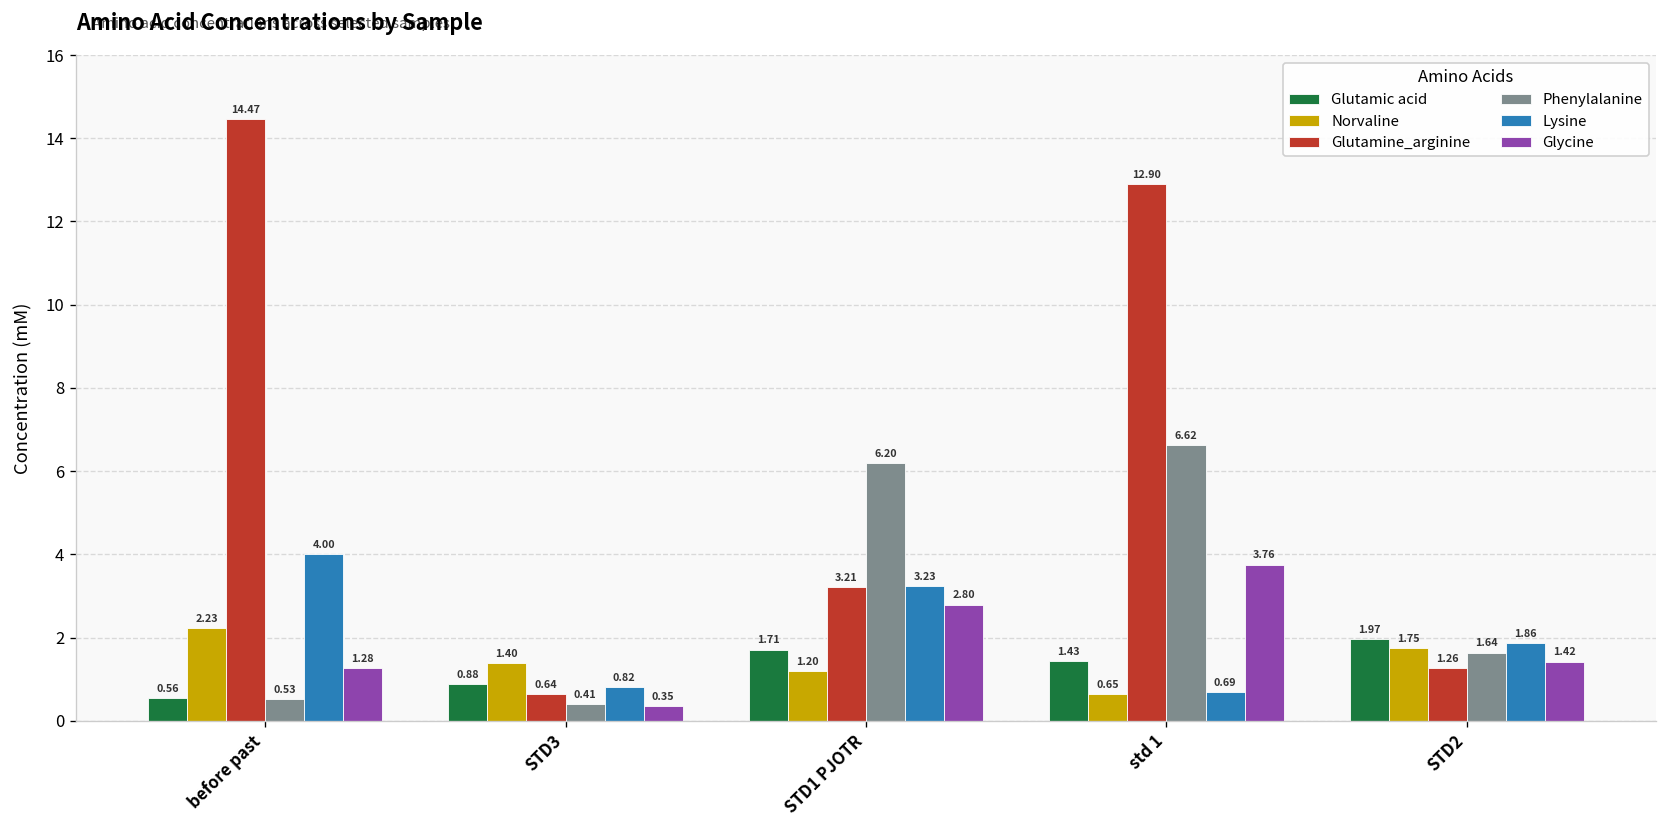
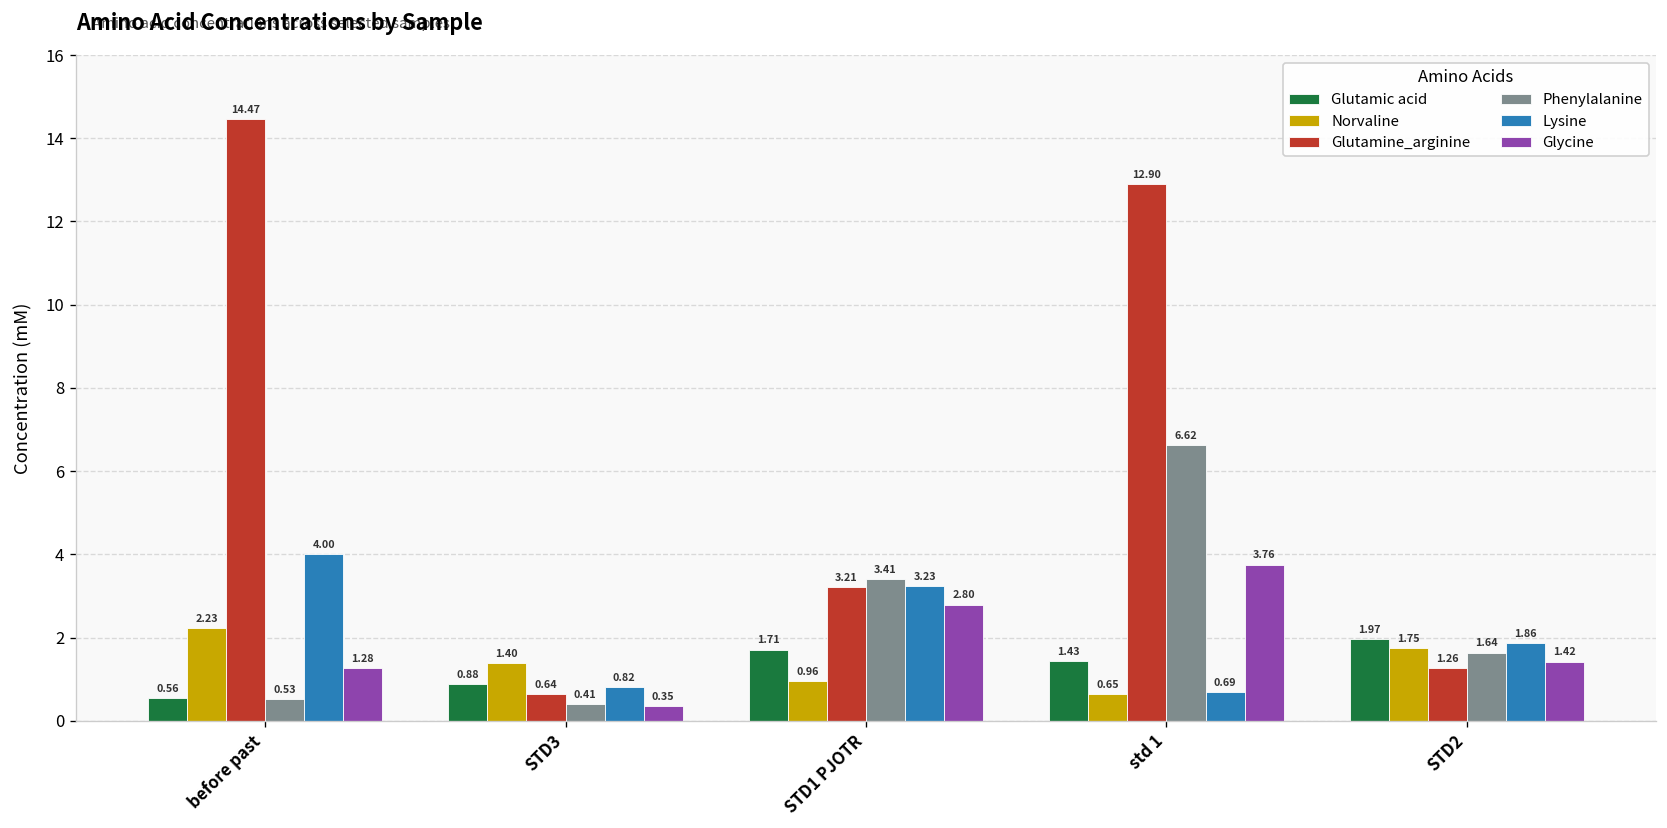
Norvaline, STD1 PJOTR: 1.20 -> 0.96
Phenylalanine, STD1 PJOTR: 6.20 -> 3.41
